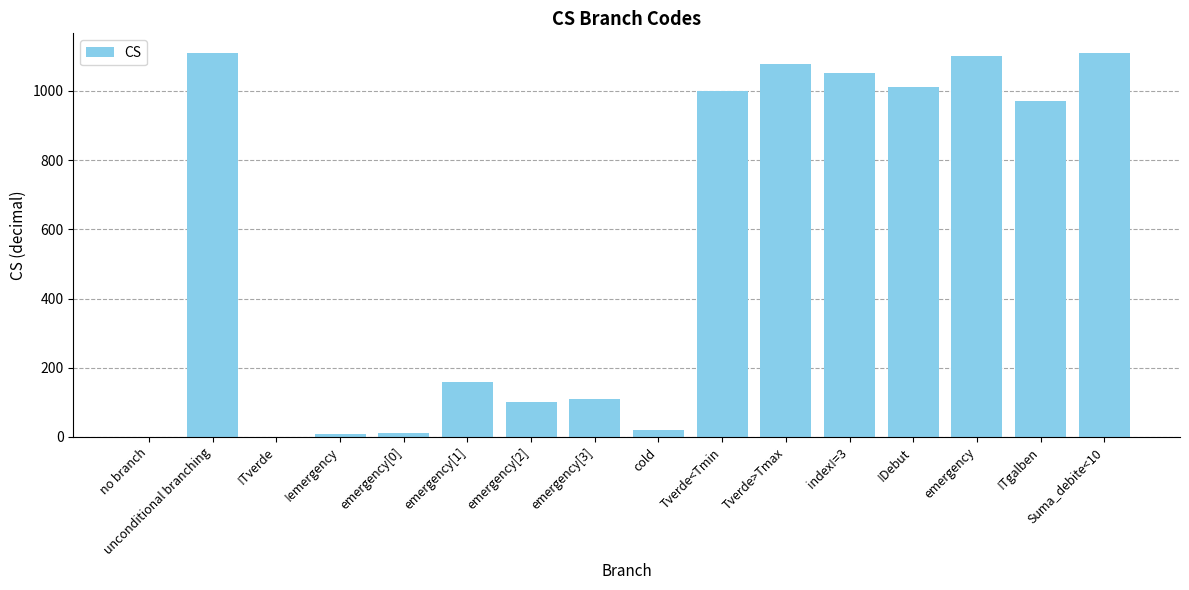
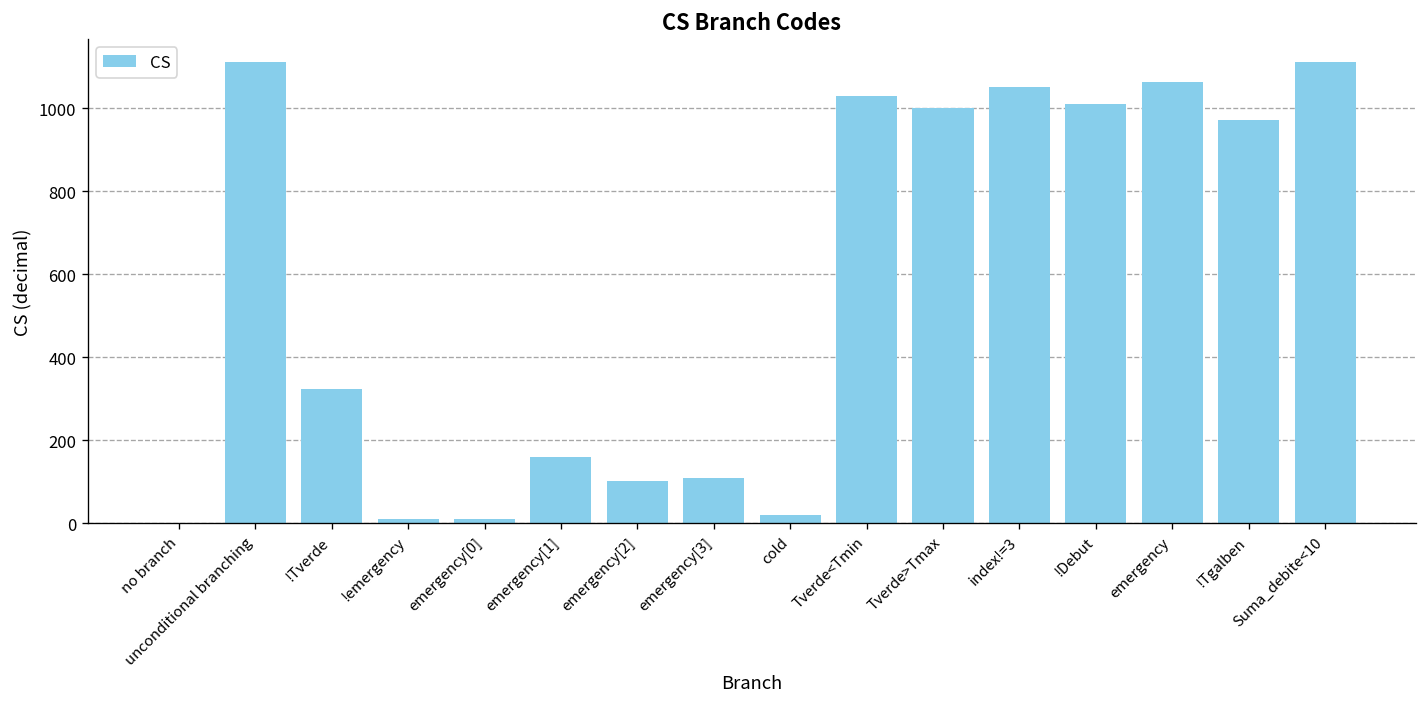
!Tverde: 0 -> 320
Tverde<Tmin: 1000 -> 1030
Tverde>Tmax: 1080 -> 1000
emergency: 1100 -> 1060
